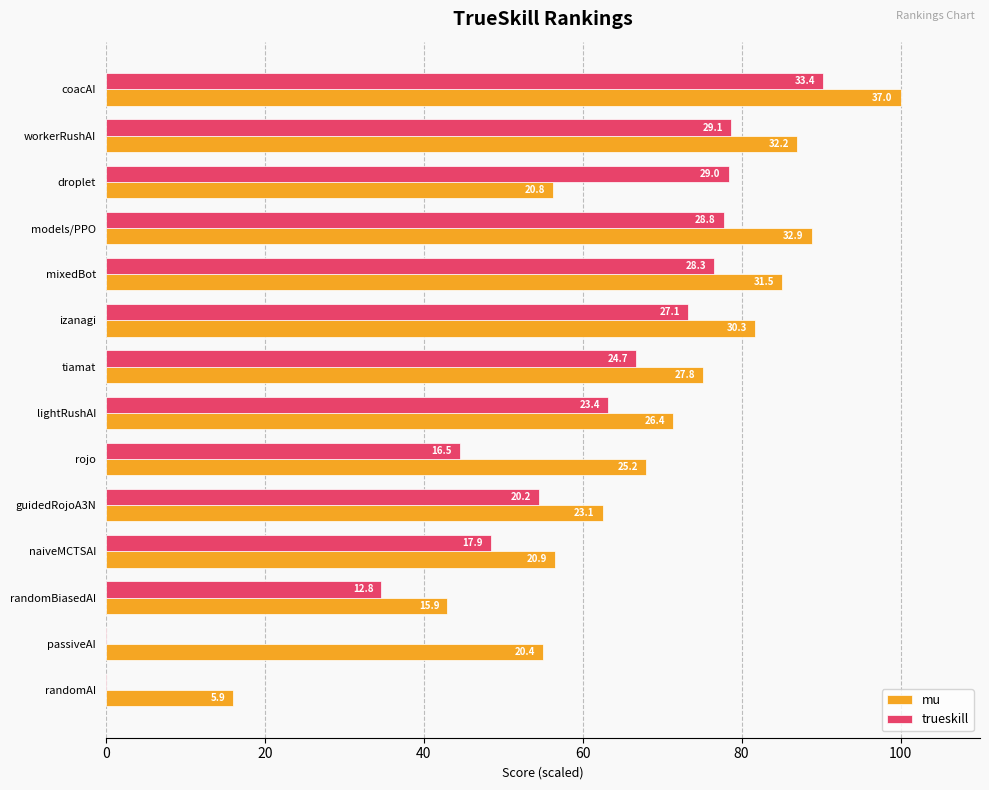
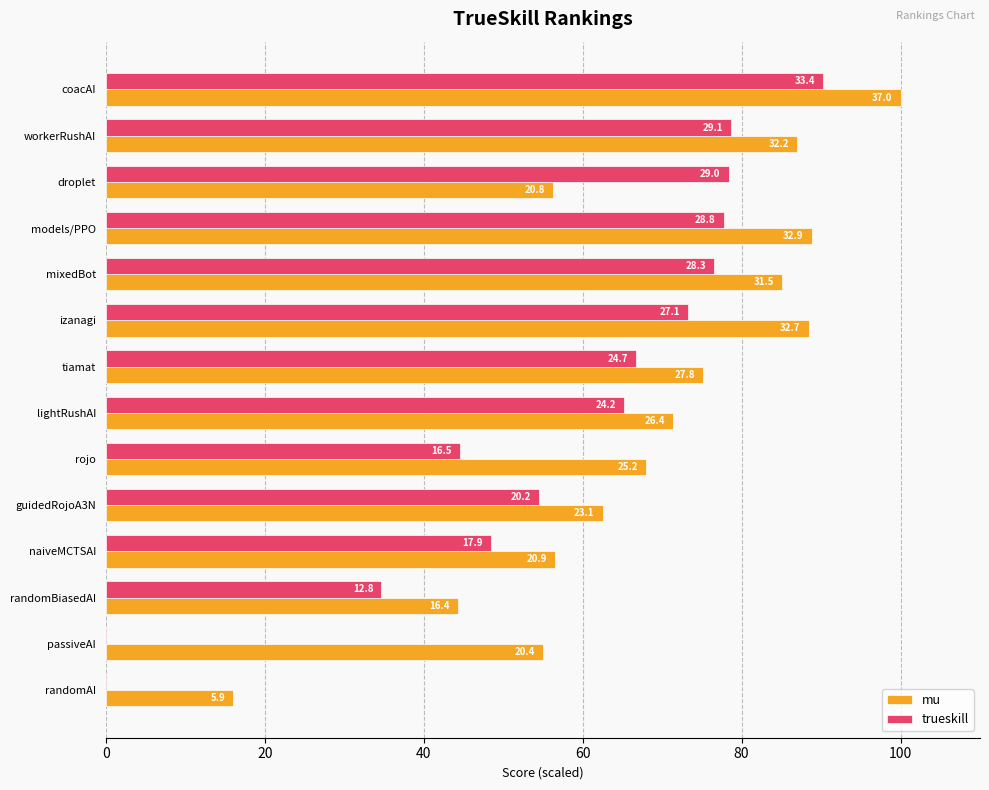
mu, izanagi: 30.3 -> 32.7
trueskill, lightRushAI: 23.4 -> 24.2
mu, randomBiasedAI: 15.9 -> 16.4
